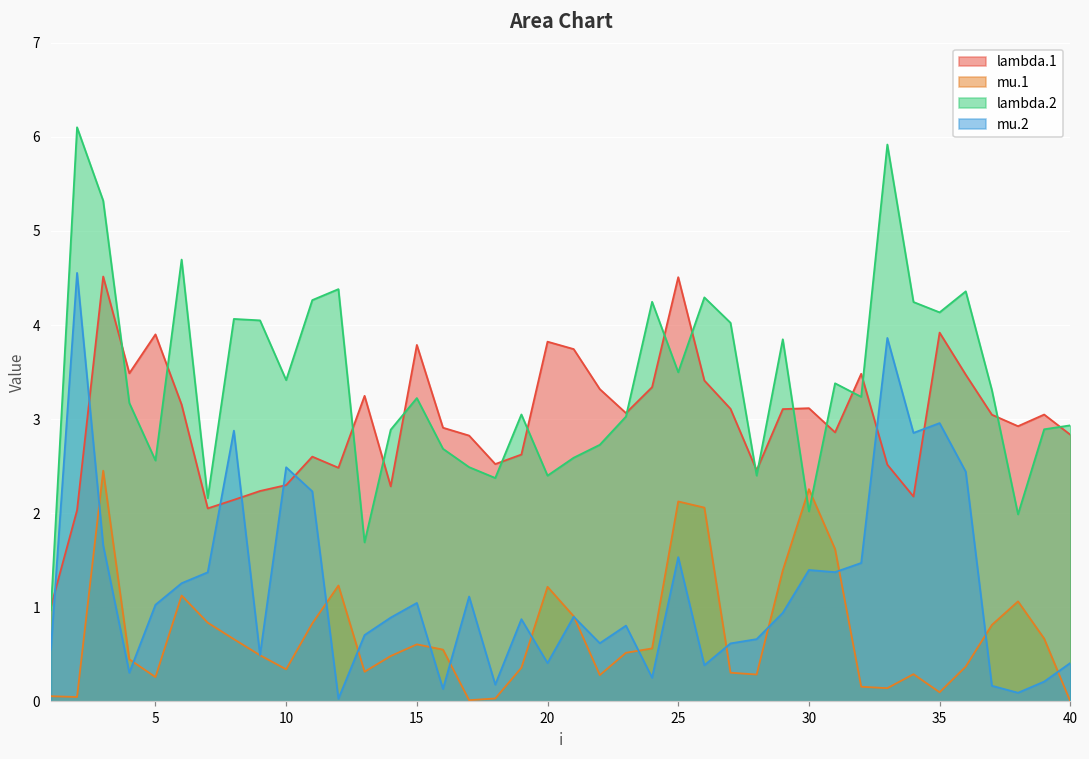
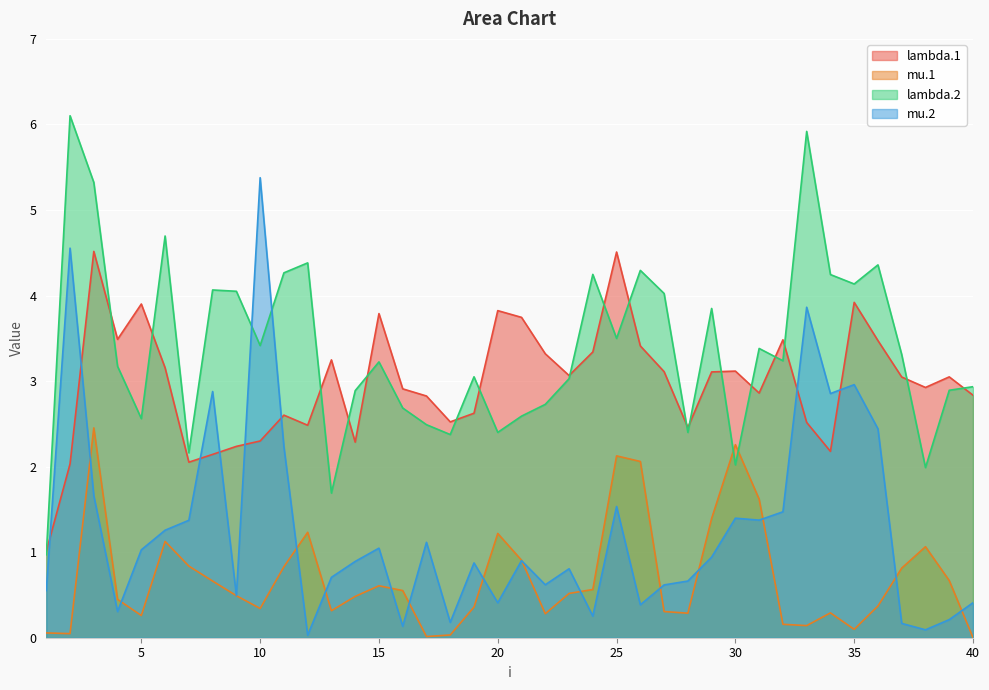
mu.2, 10: 2.5 -> 5.4
